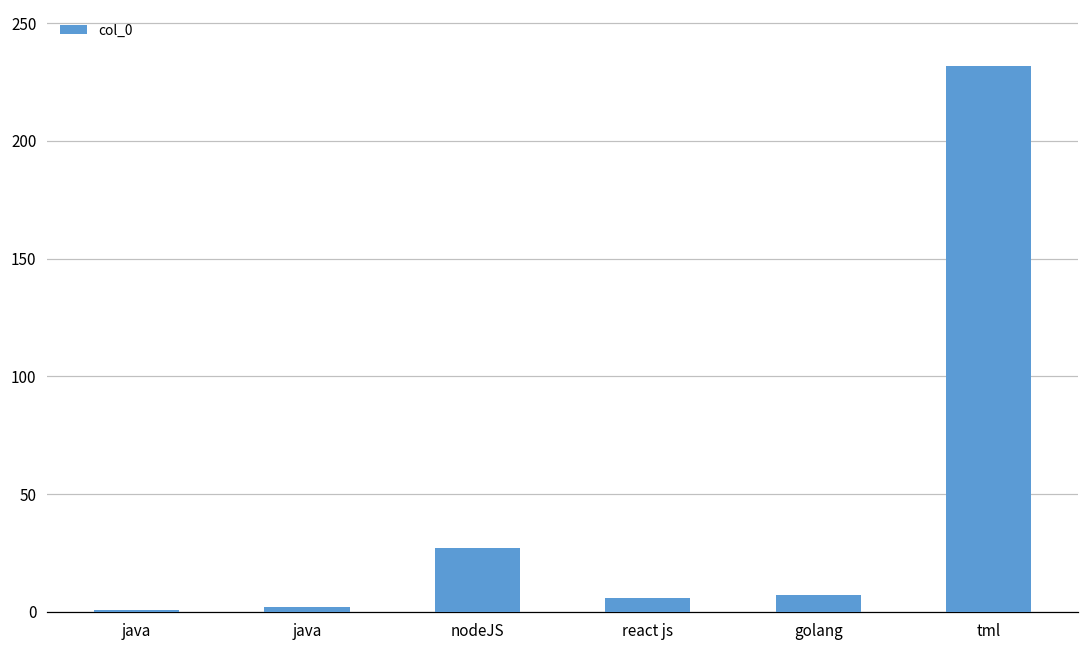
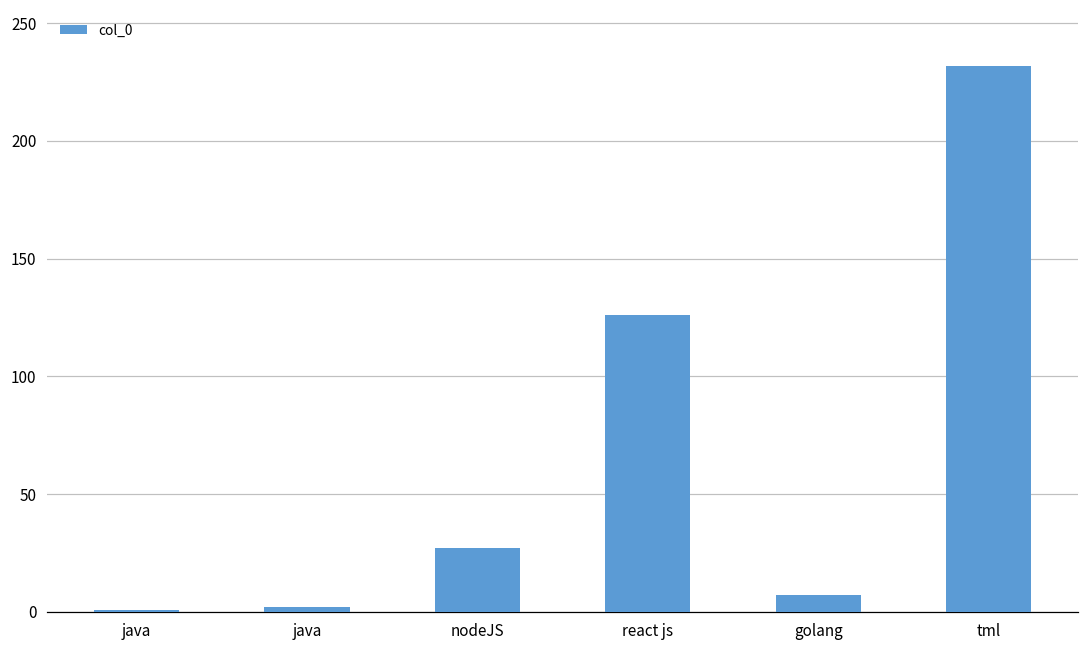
react js: 6 -> 126
